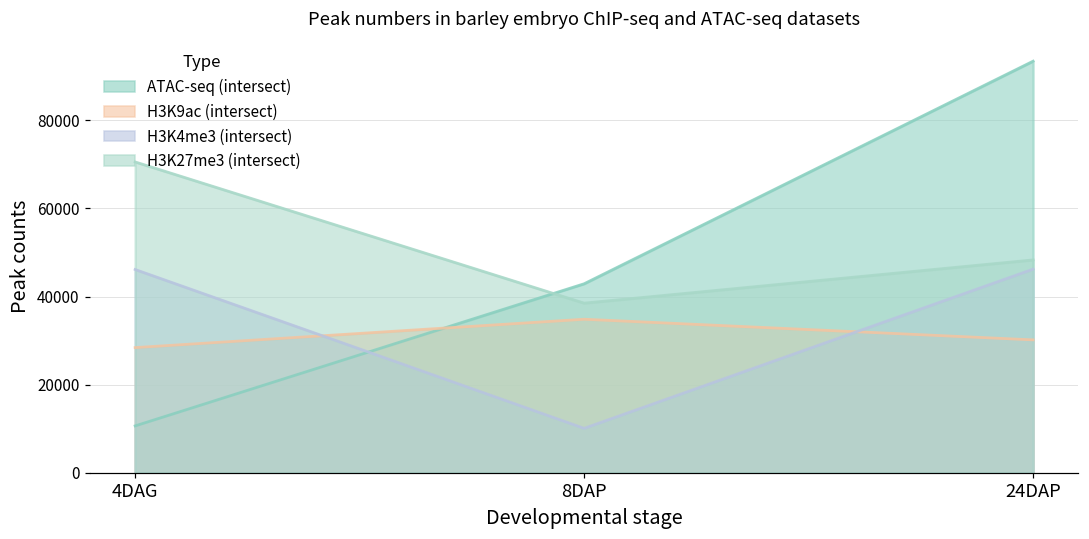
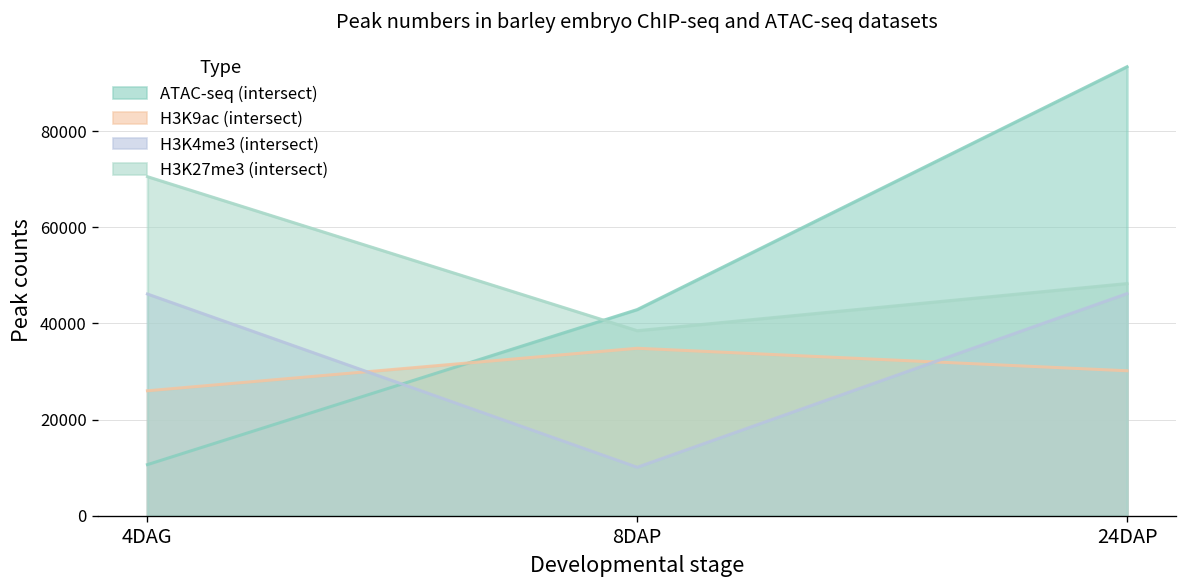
H3K9ac (intersect), 4DAG: 28000 -> 26000
